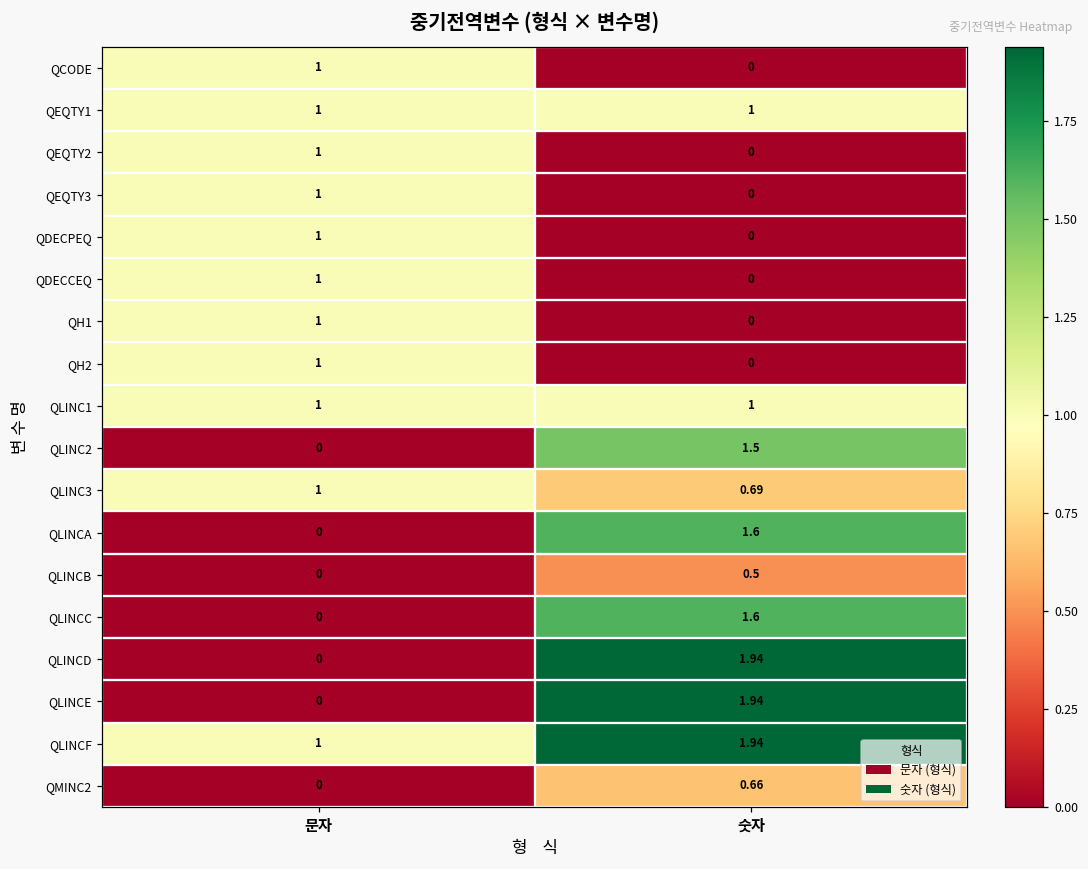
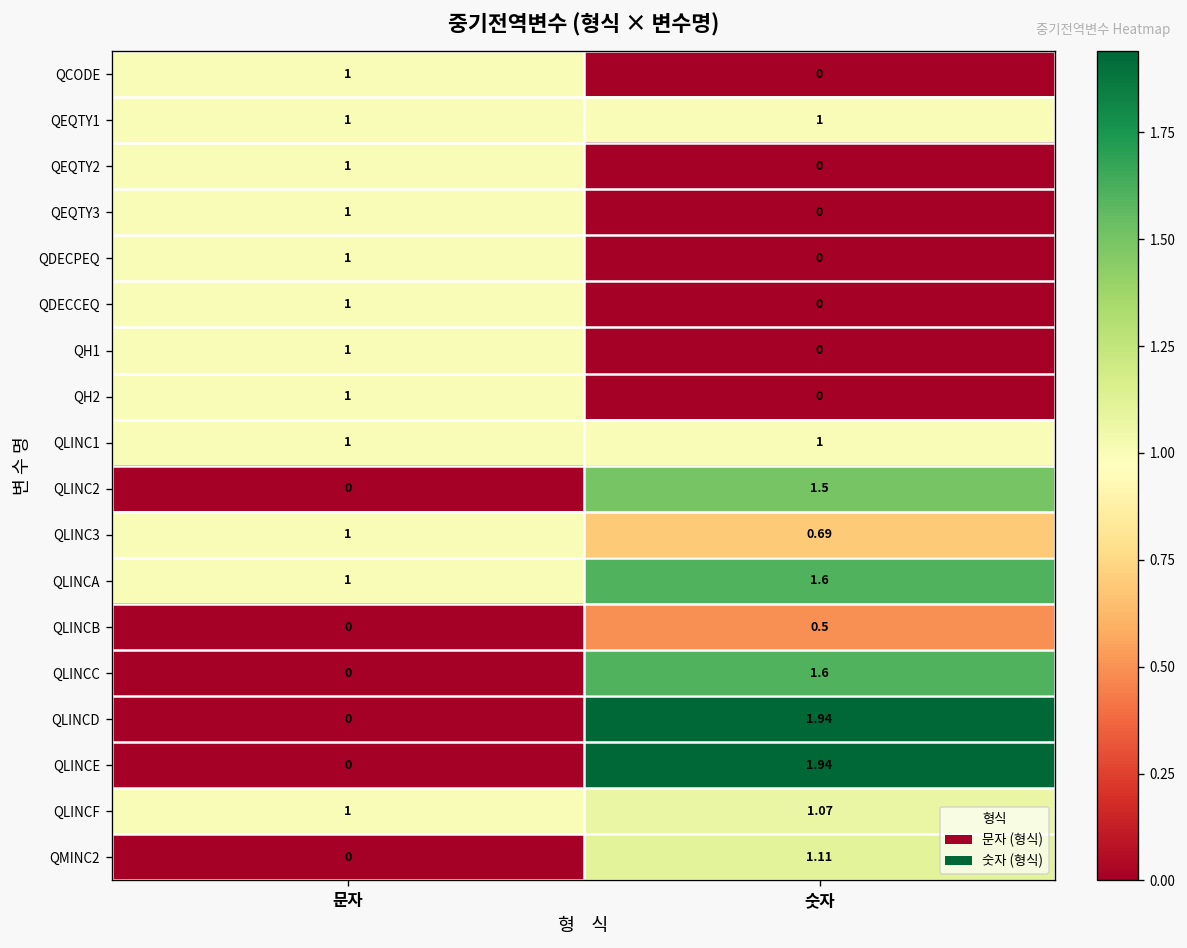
QLINCA, 문자: 0 -> 1
QLINCF, 숫자: 1.94 -> 1.07
QMINC2, 숫자: 0.66 -> 1.11
